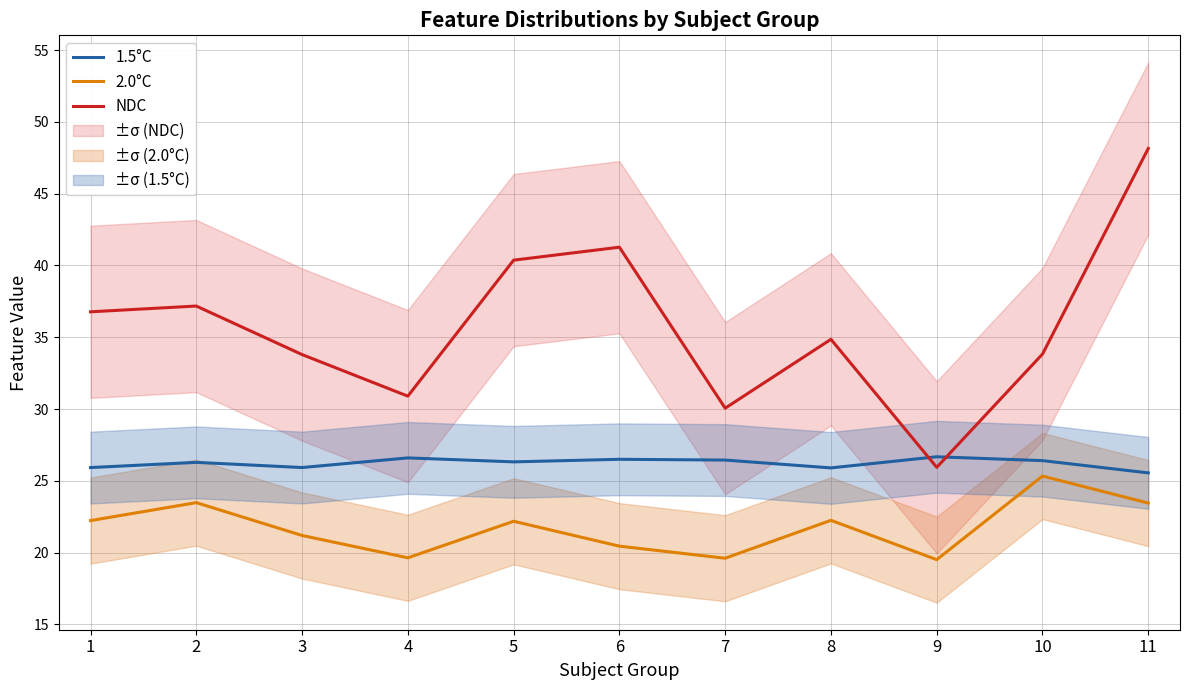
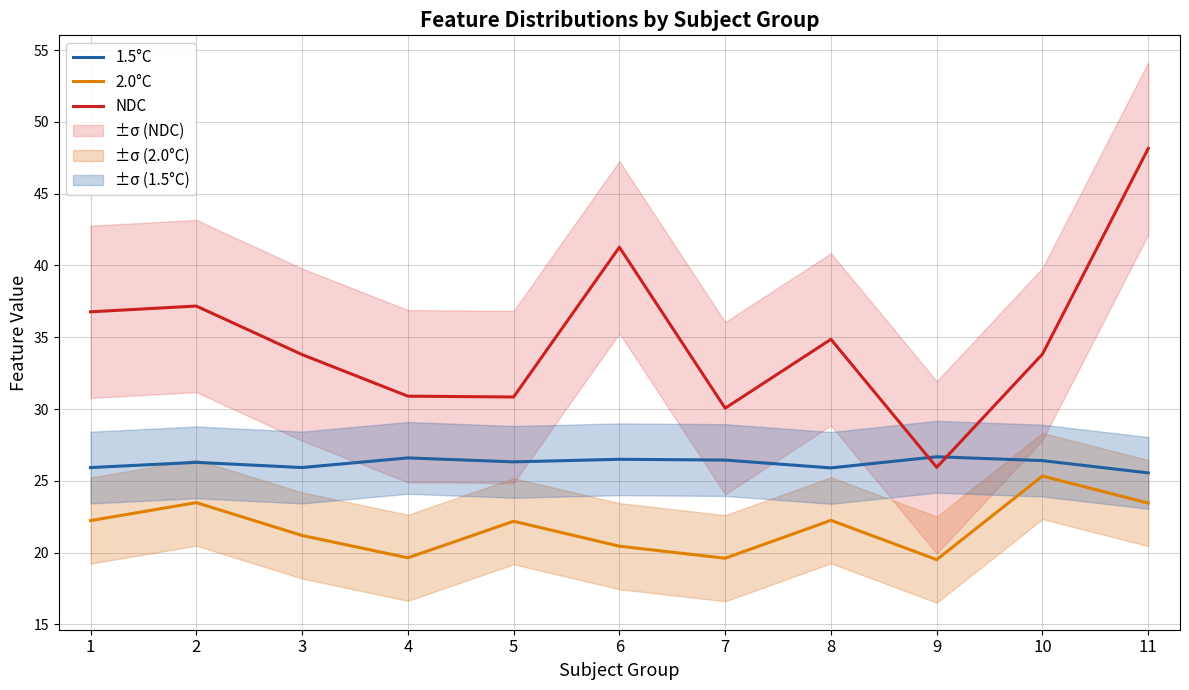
NDC, 5: 40.4 -> 30.8
